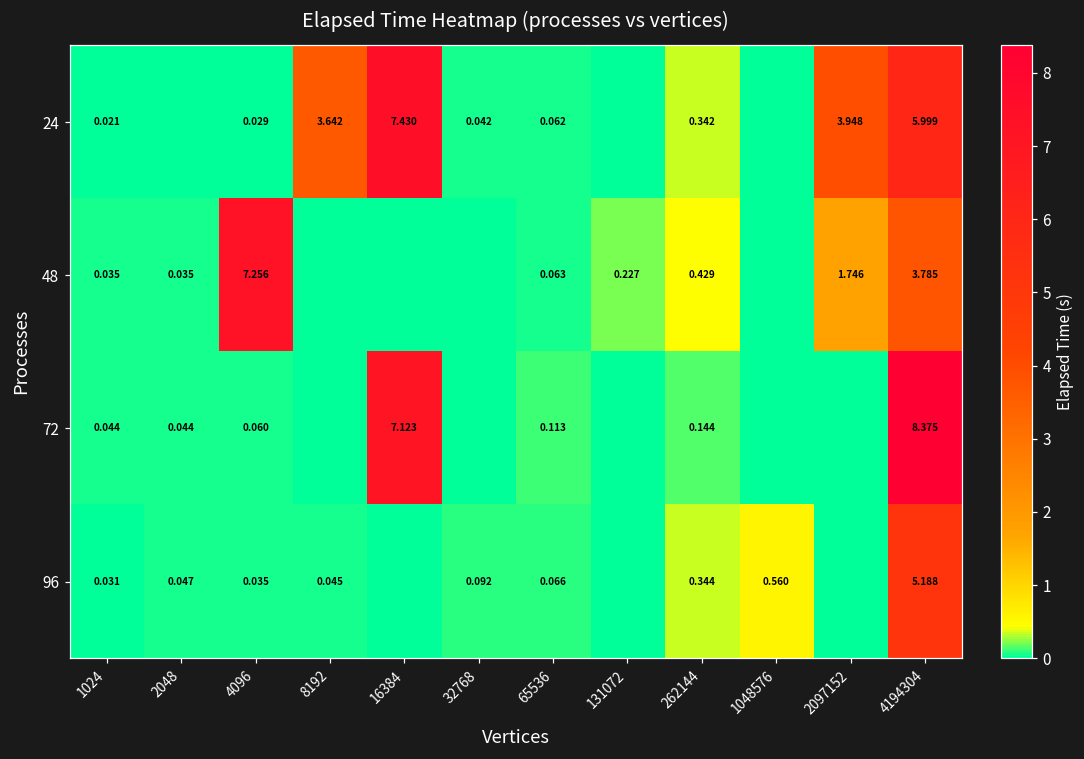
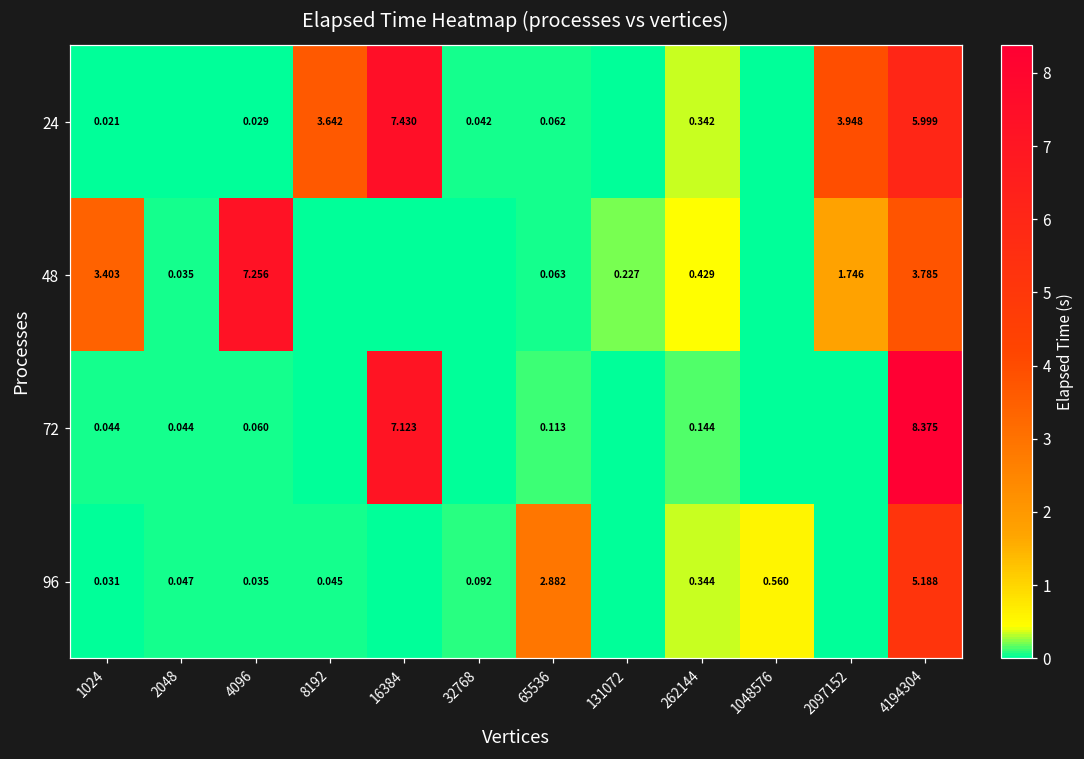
48, 1024: 0.035 -> 3.403
96, 65536: 0.066 -> 2.882
